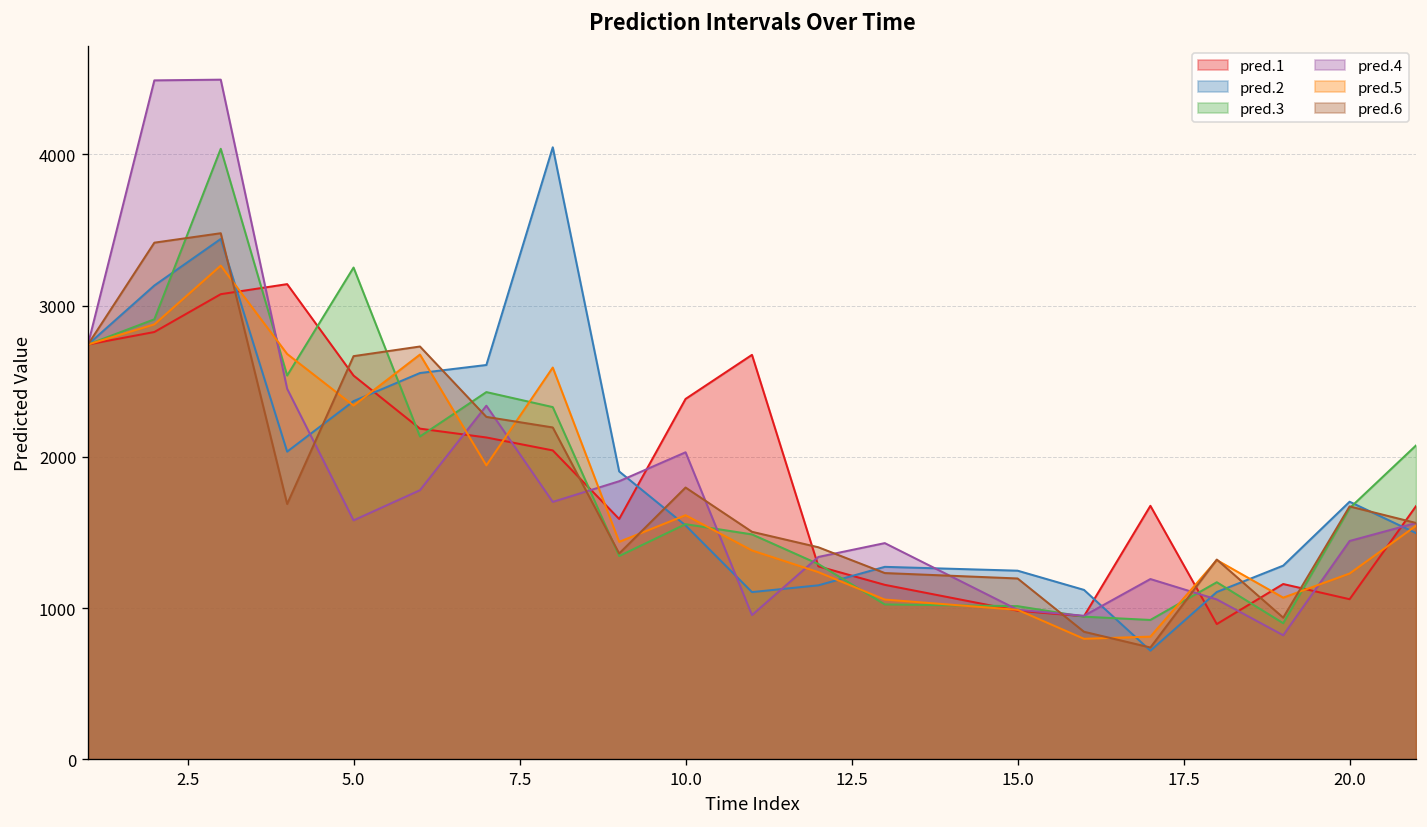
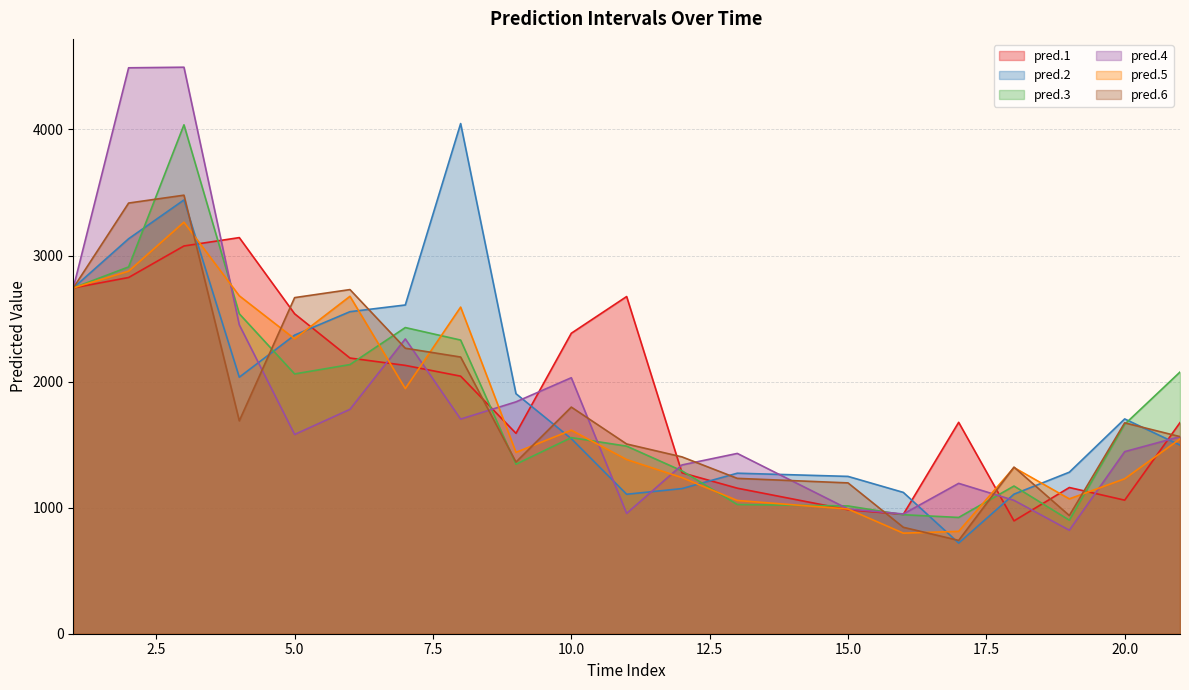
pred.3, 5.0: 3250 -> 2060
